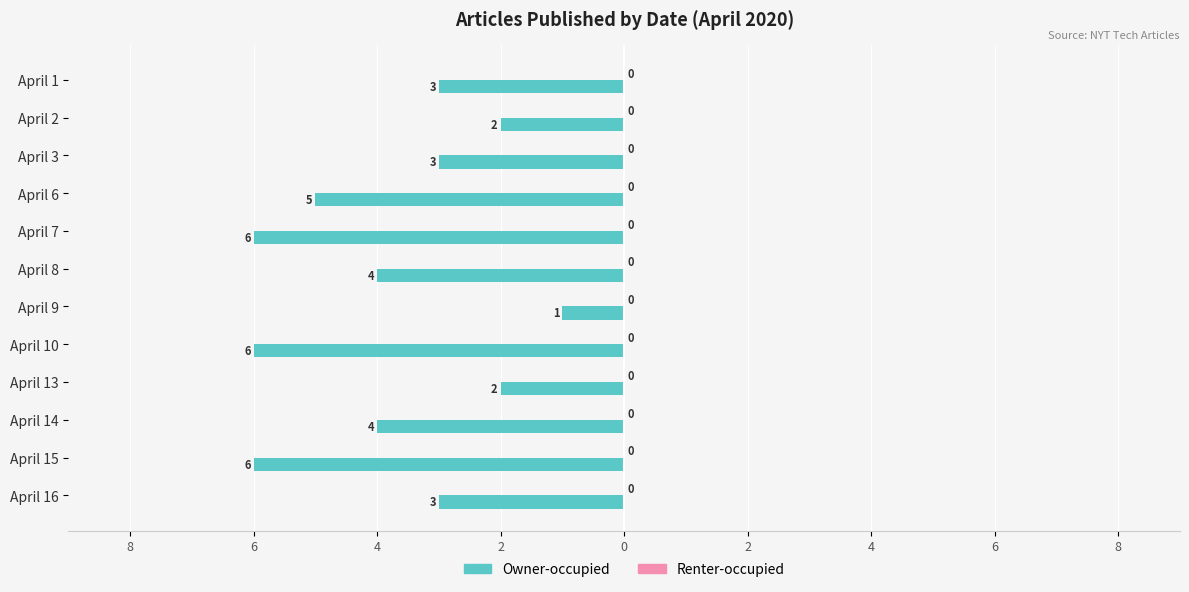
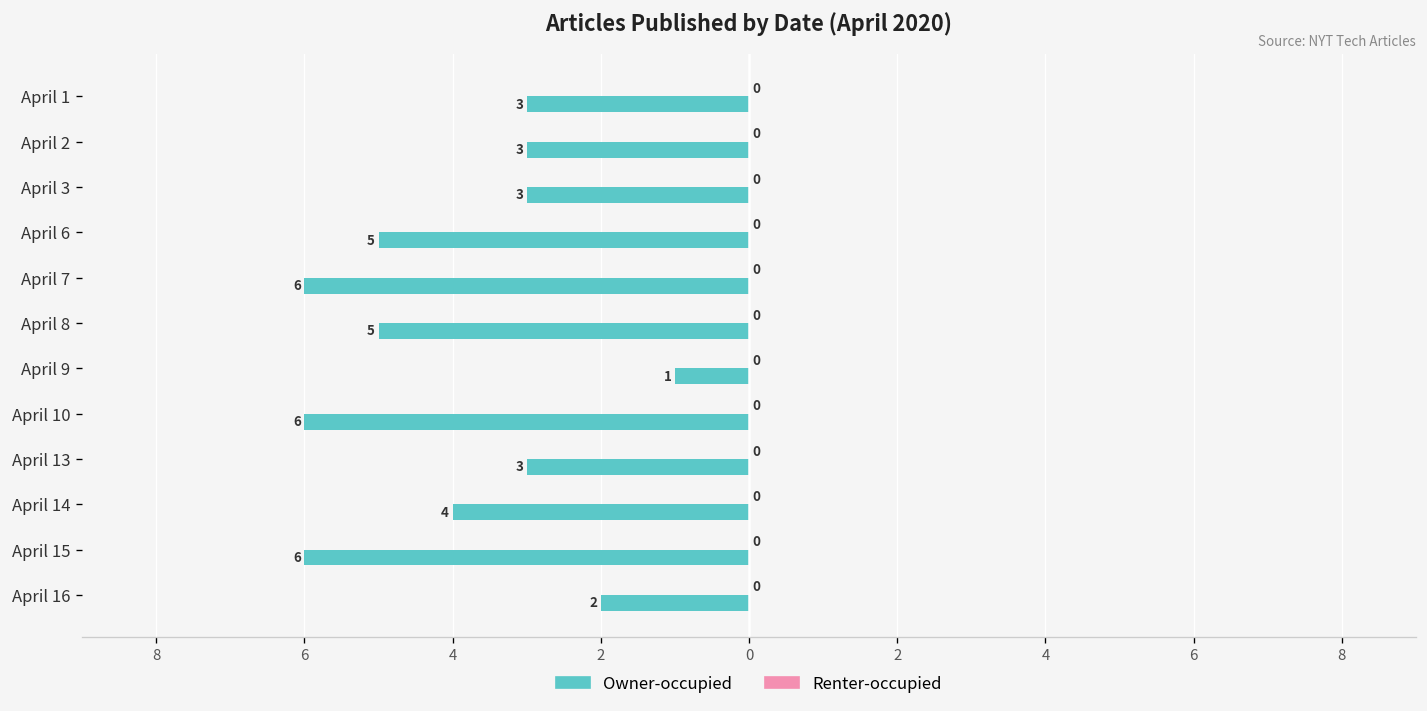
Owner-occupied, April 2: 2 -> 3
Owner-occupied, April 8: 4 -> 5
Owner-occupied, April 13: 2 -> 3
Owner-occupied, April 16: 3 -> 2
